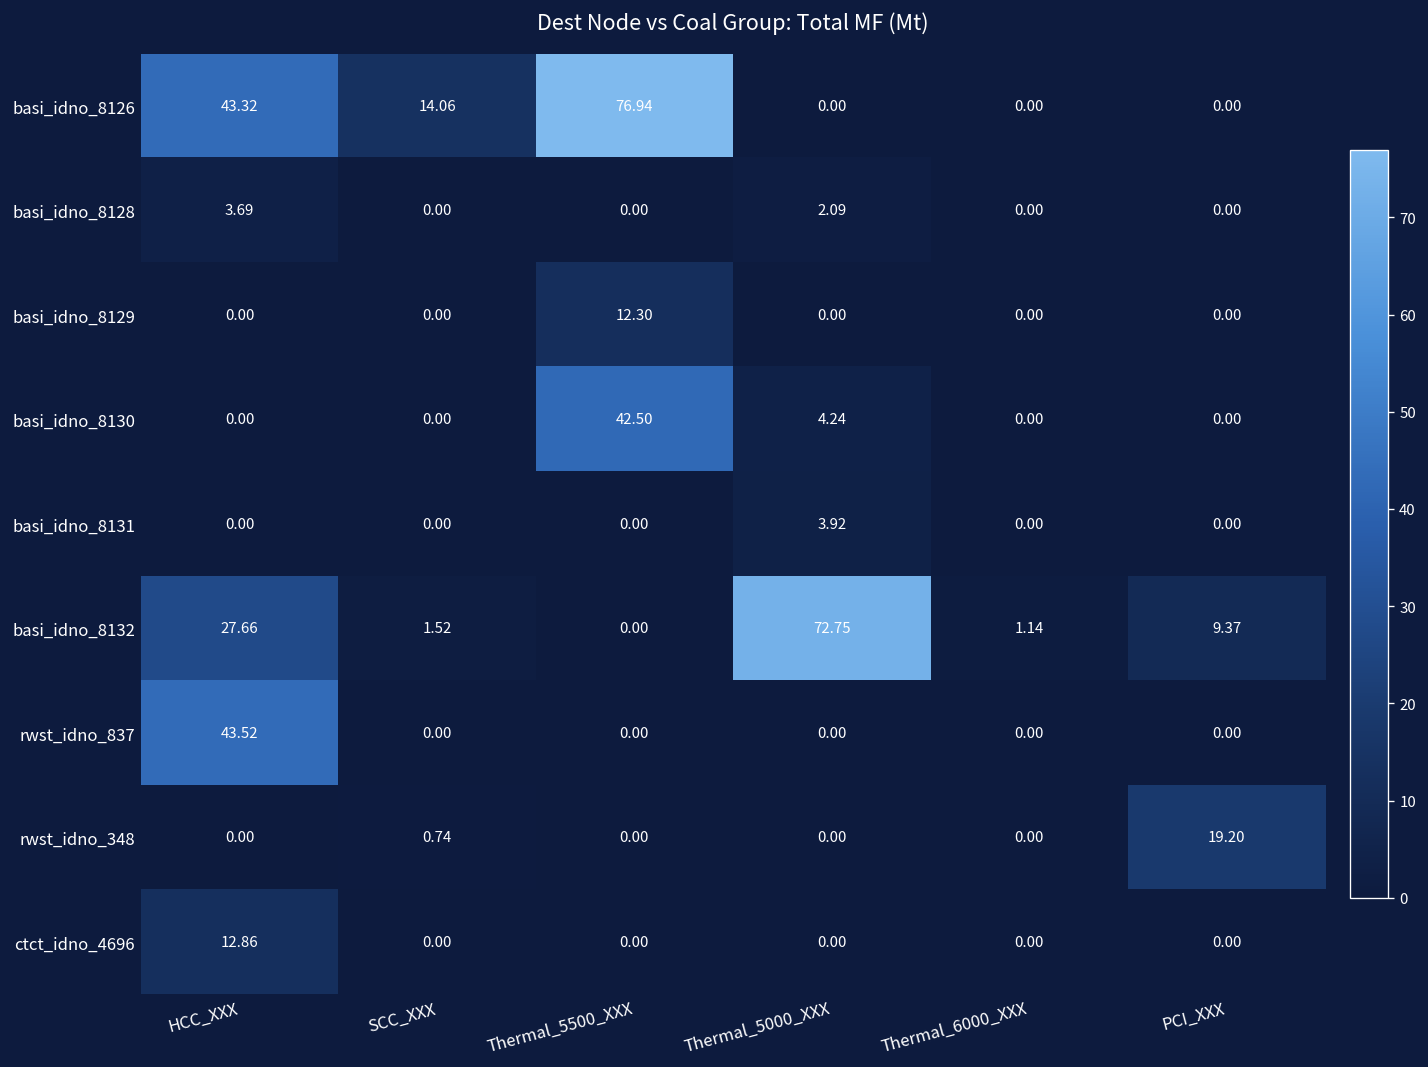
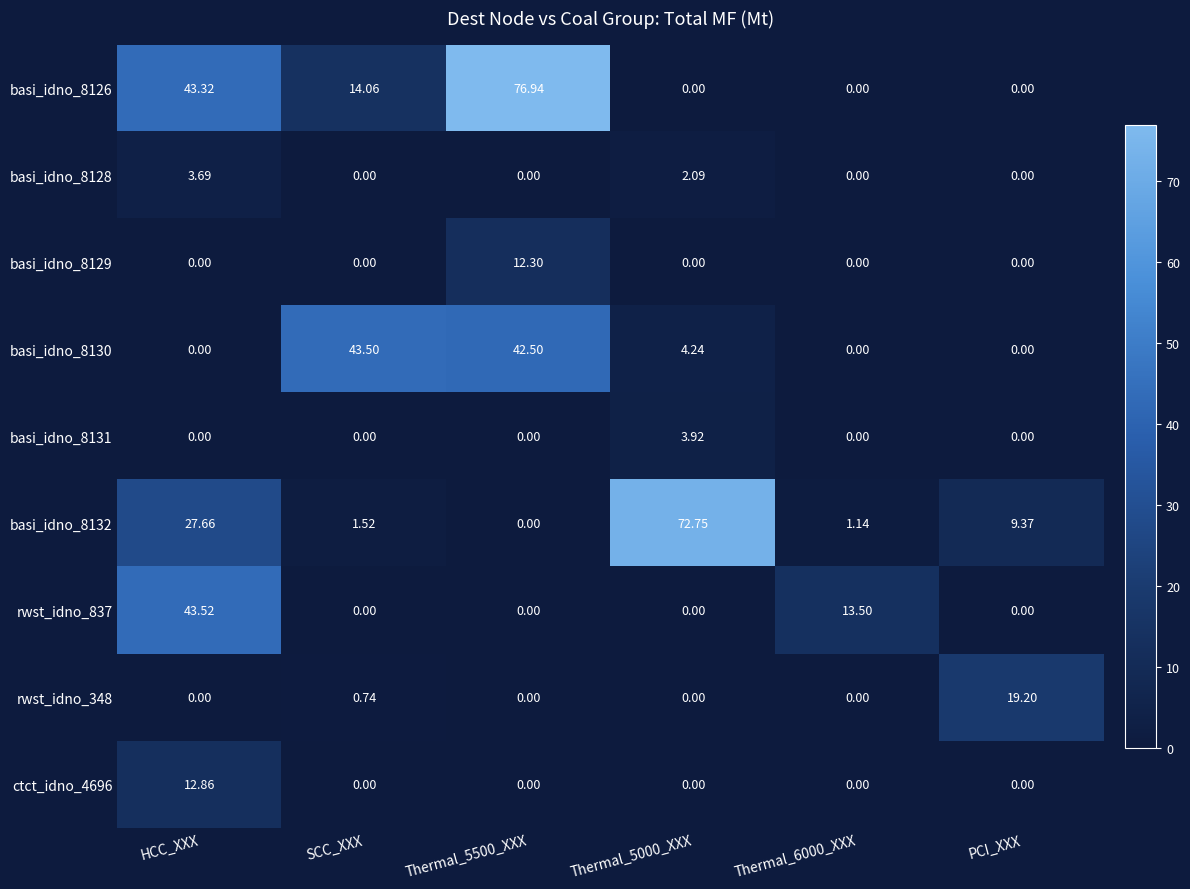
basi_idno_8130, SCC_XXX: 0.00 -> 43.50
rwst_idno_837, Thermal_6000_XXX: 0.00 -> 13.50
